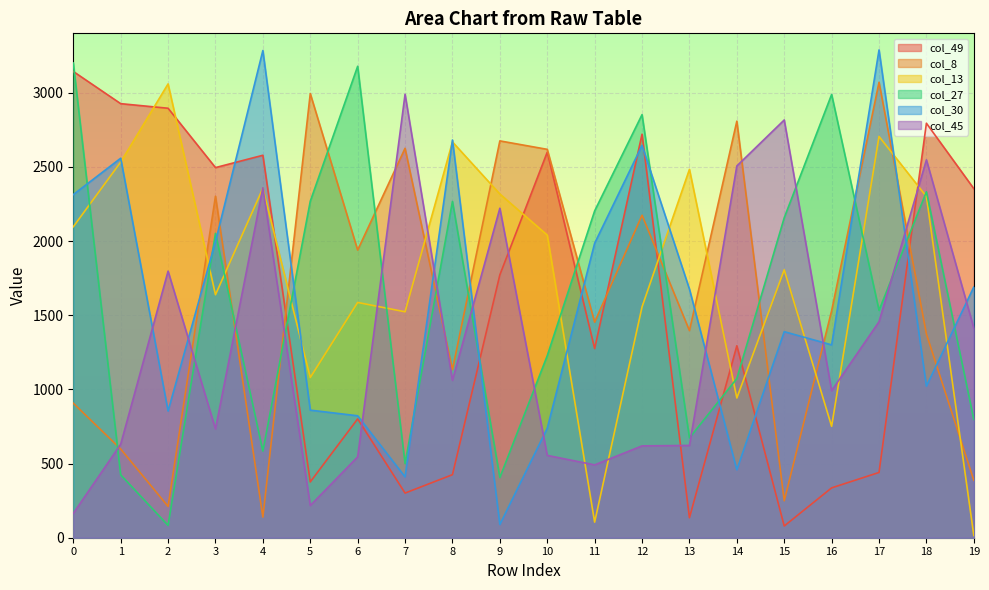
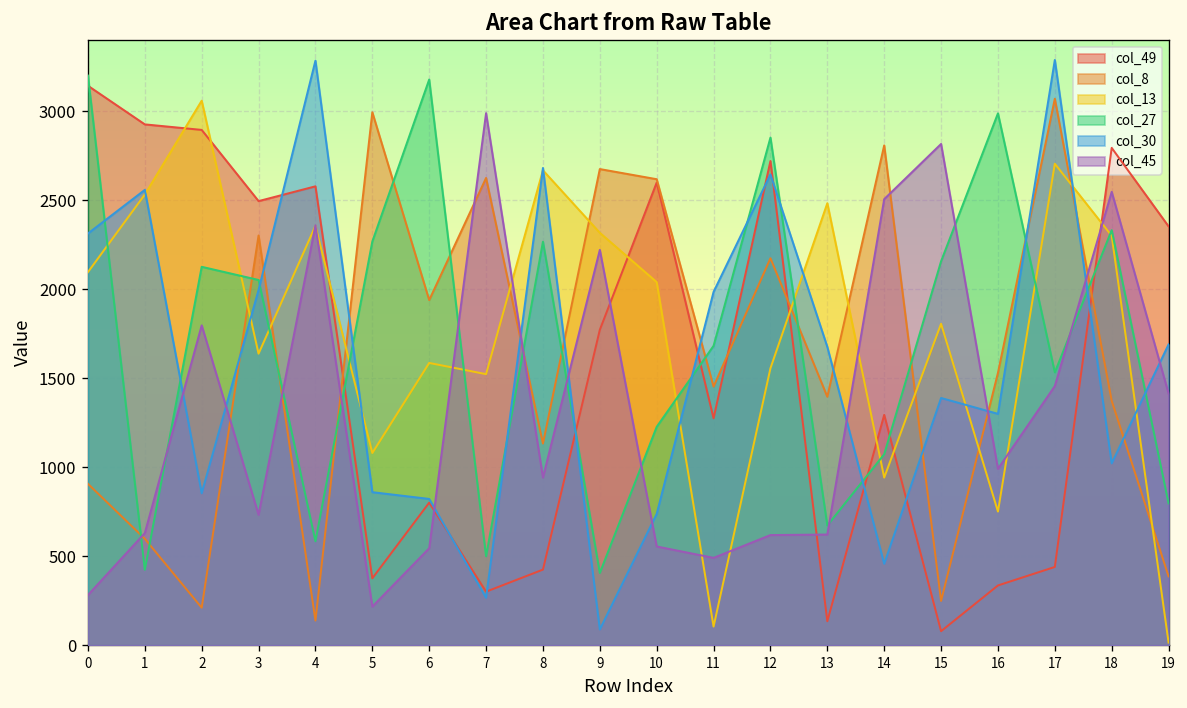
col_45, 0: 160 -> 280
col_27, 2: 80 -> 2130
col_30, 7: 410 -> 270
col_45, 8: 1060 -> 940
col_27, 11: 2200 -> 1680
